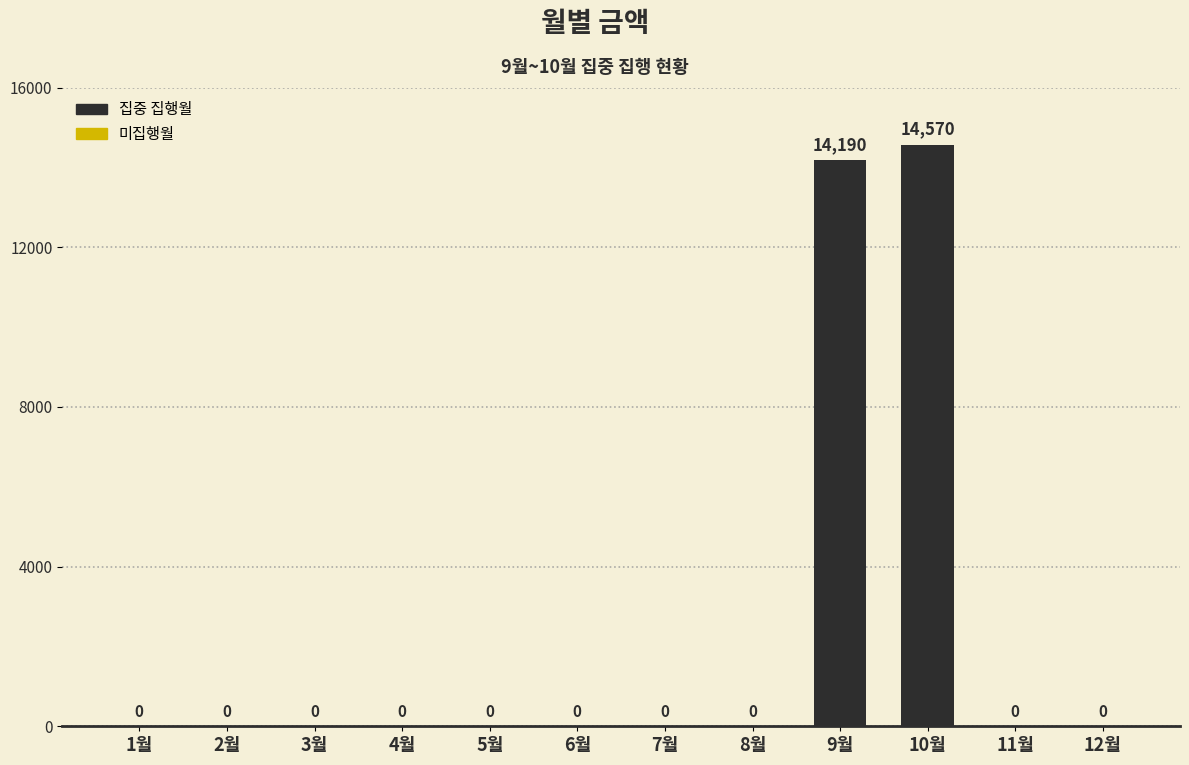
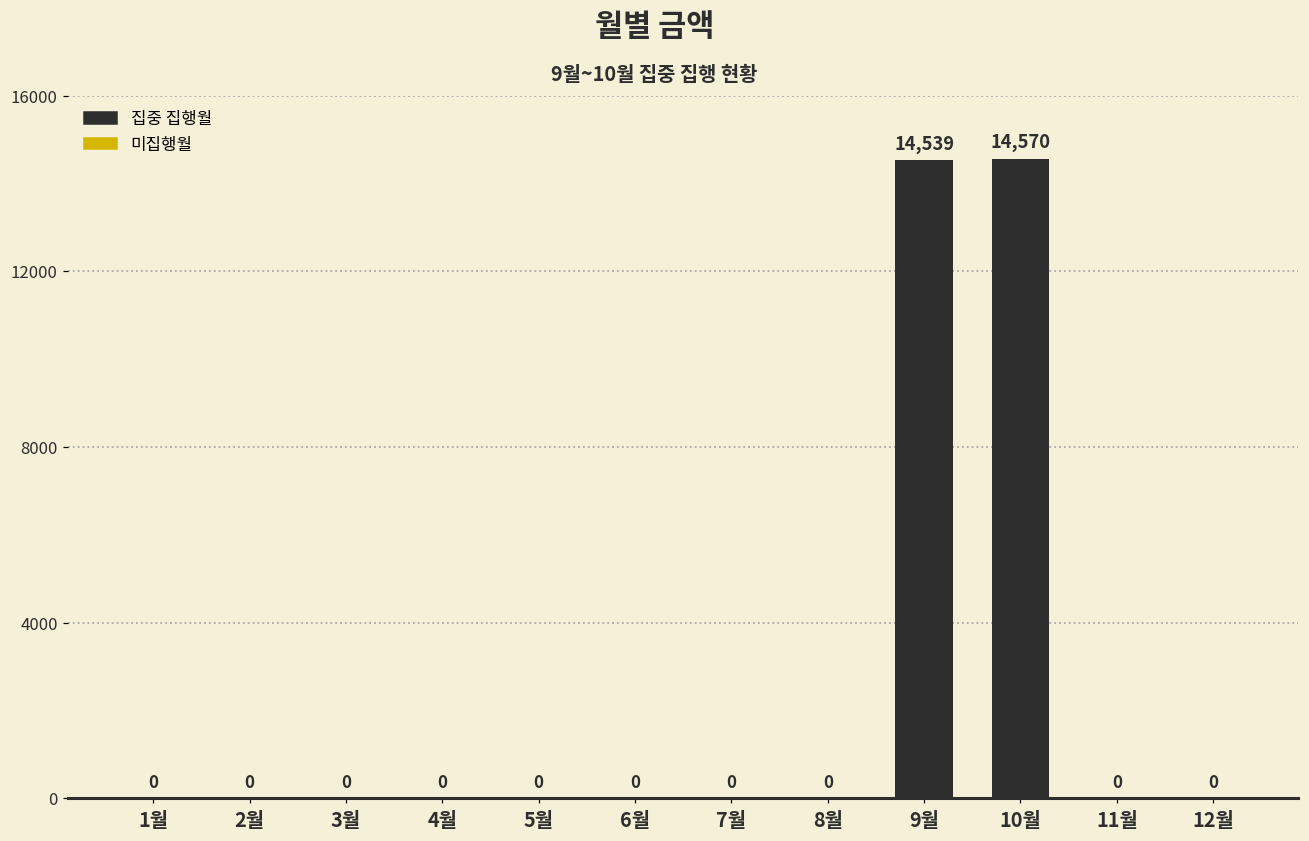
9월: 14,190 -> 14,539
